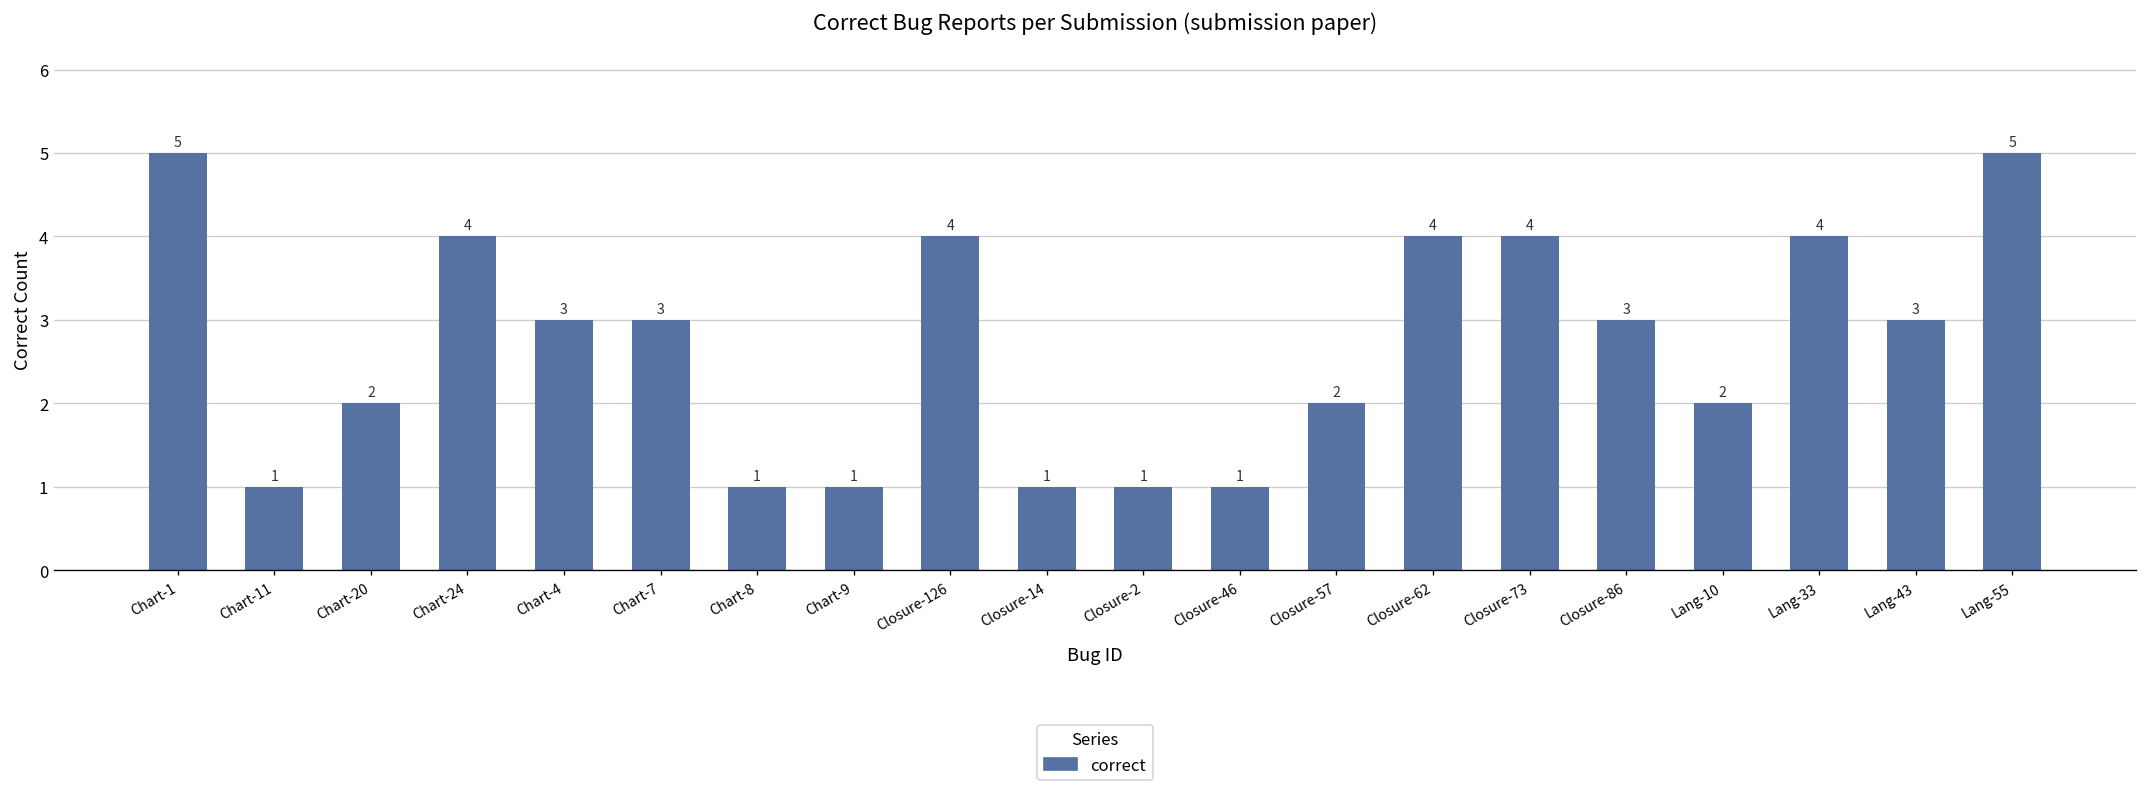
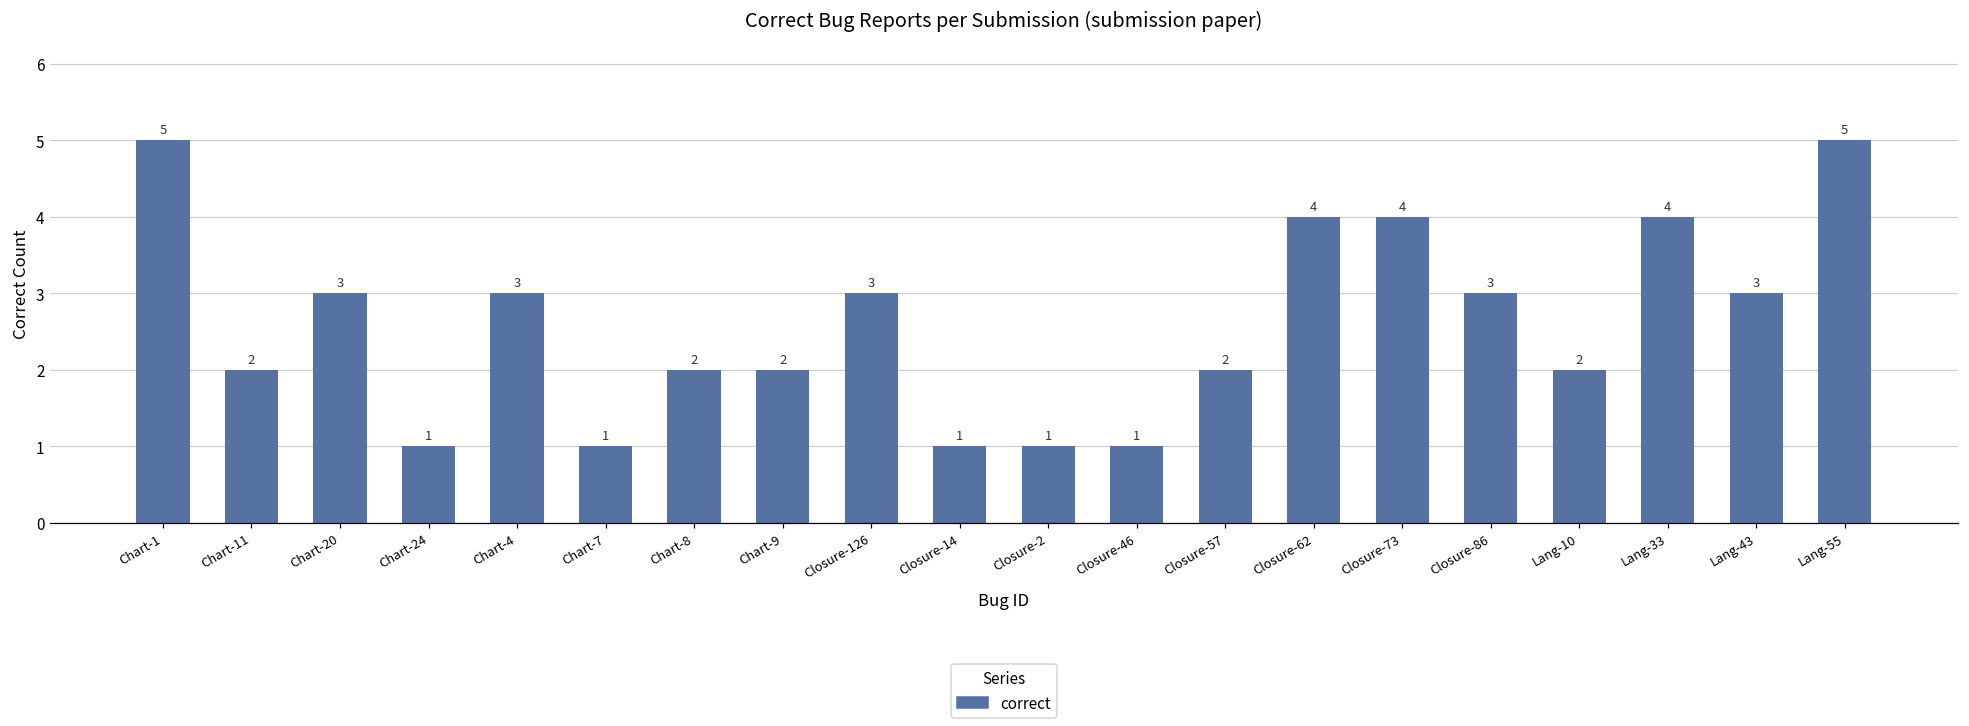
Chart-11: 1 -> 2
Chart-20: 2 -> 3
Chart-24: 4 -> 1
Chart-7: 3 -> 1
Chart-8: 1 -> 2
Chart-9: 1 -> 2
Closure-126: 4 -> 3
